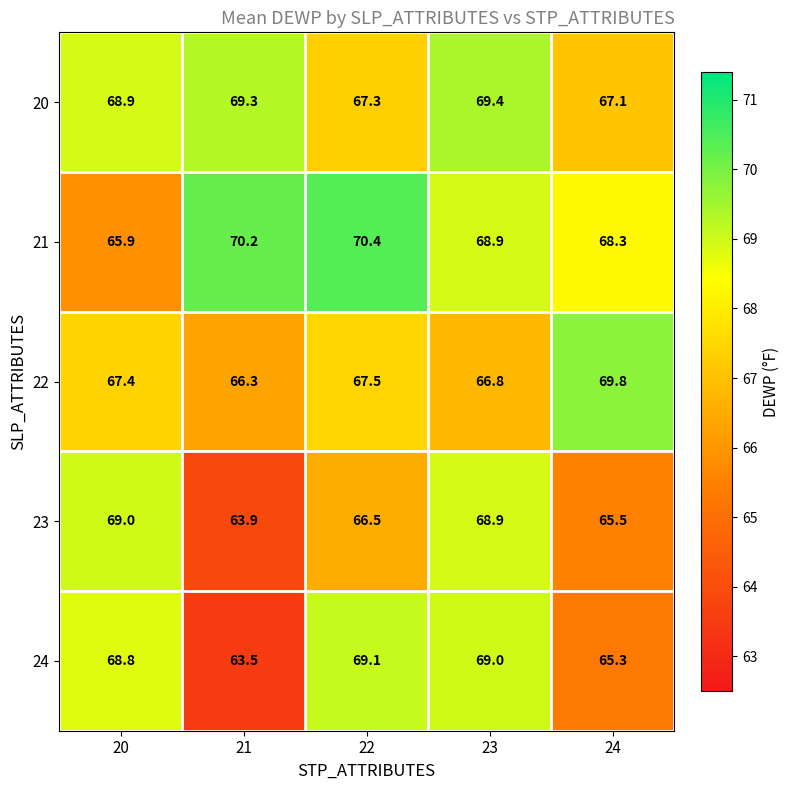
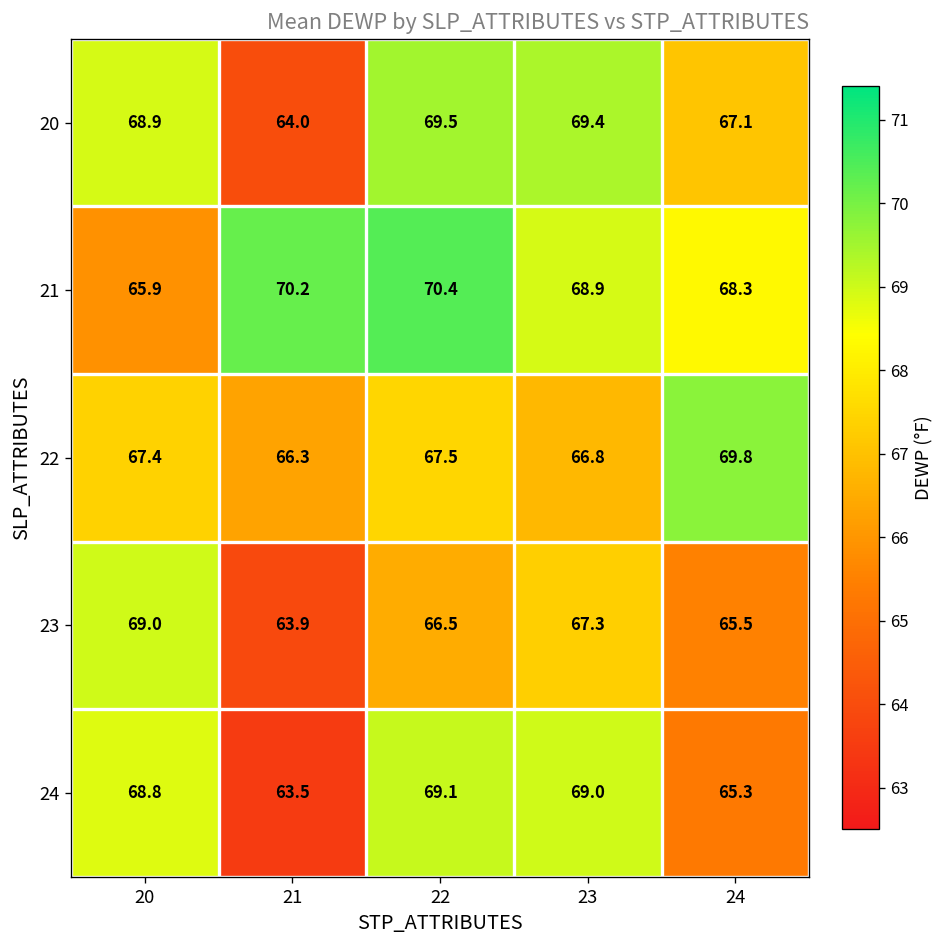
20, 21: 69.3 -> 64.0
20, 22: 67.3 -> 69.5
23, 23: 68.9 -> 67.3
